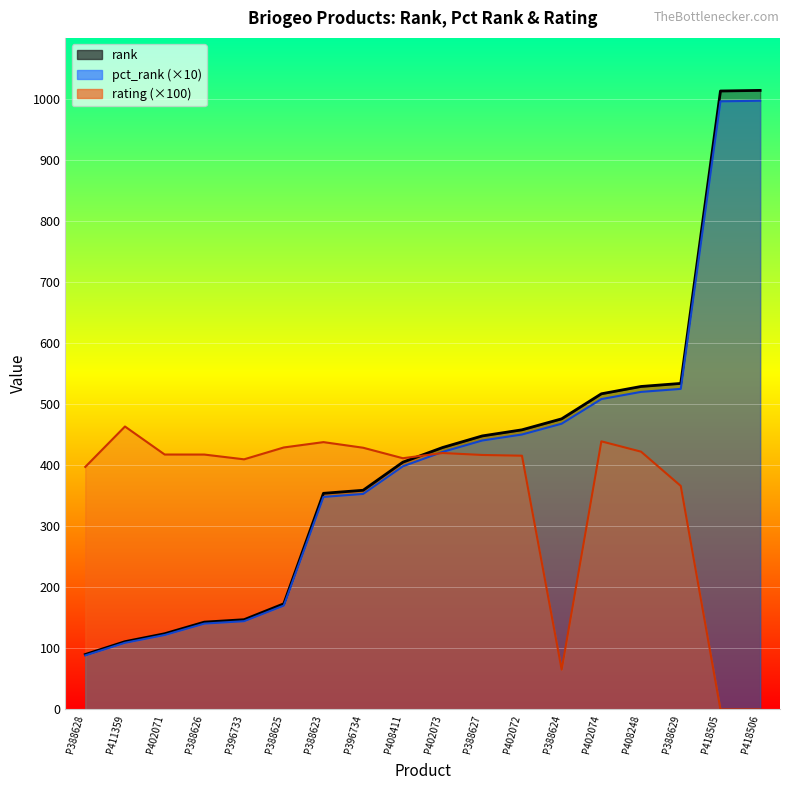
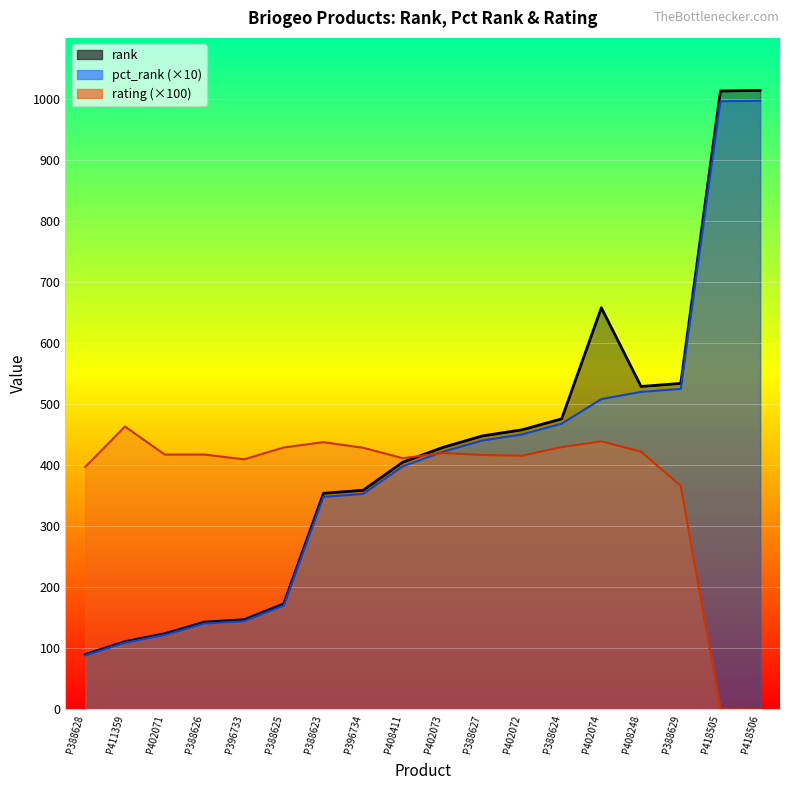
rating (×100), P388624: 70 -> 430
rank, P402074: 520 -> 660
